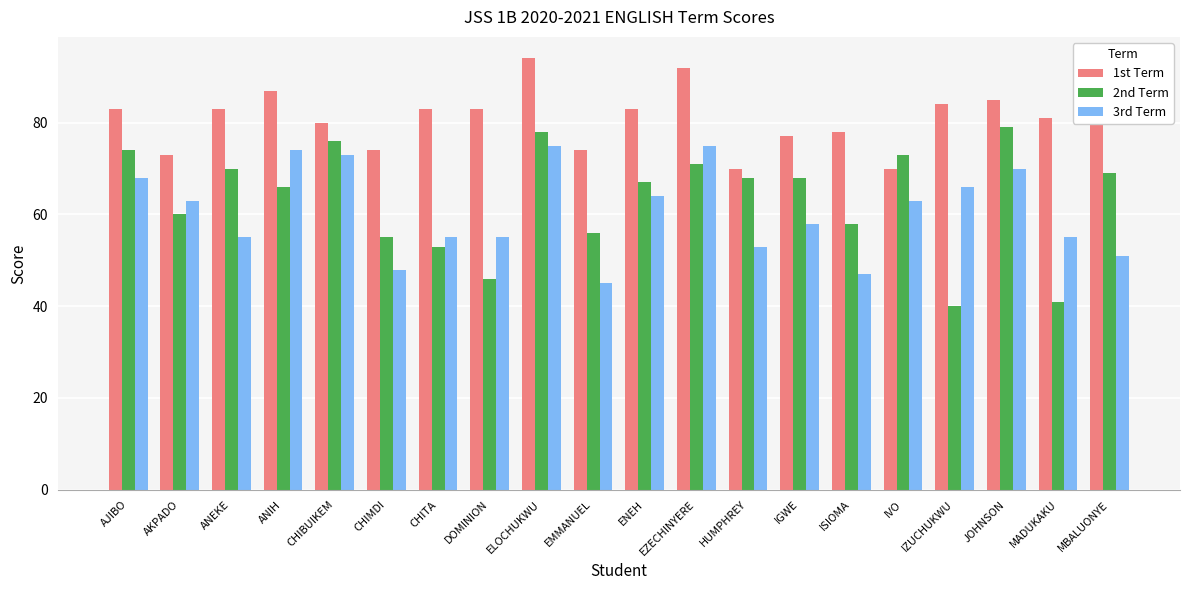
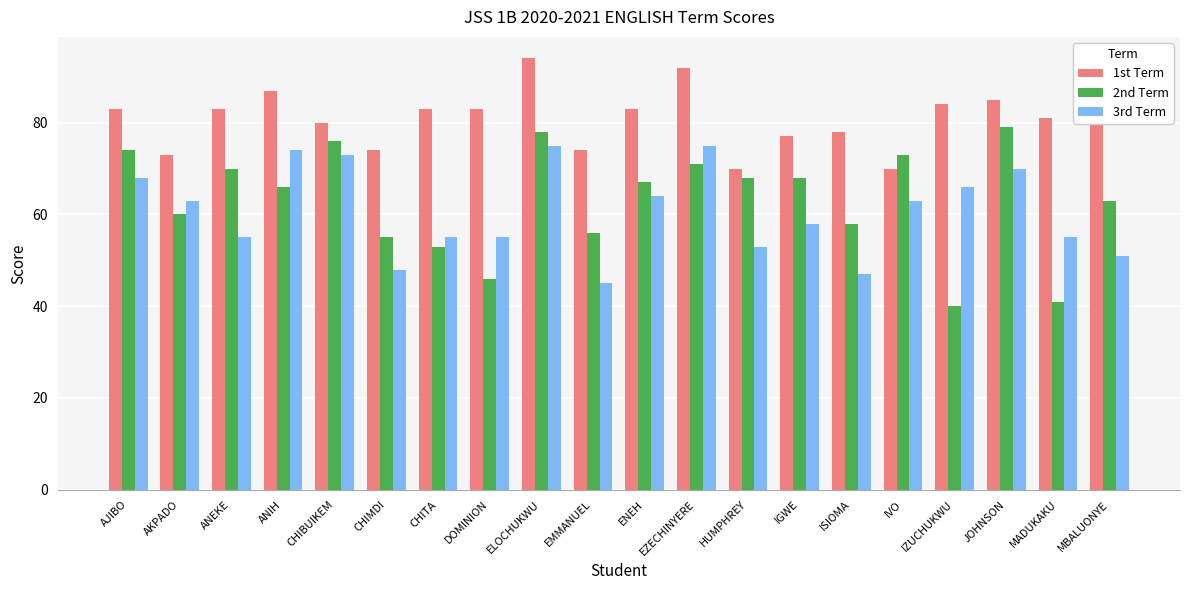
2nd Term, MBALUONYE: 69 -> 63
